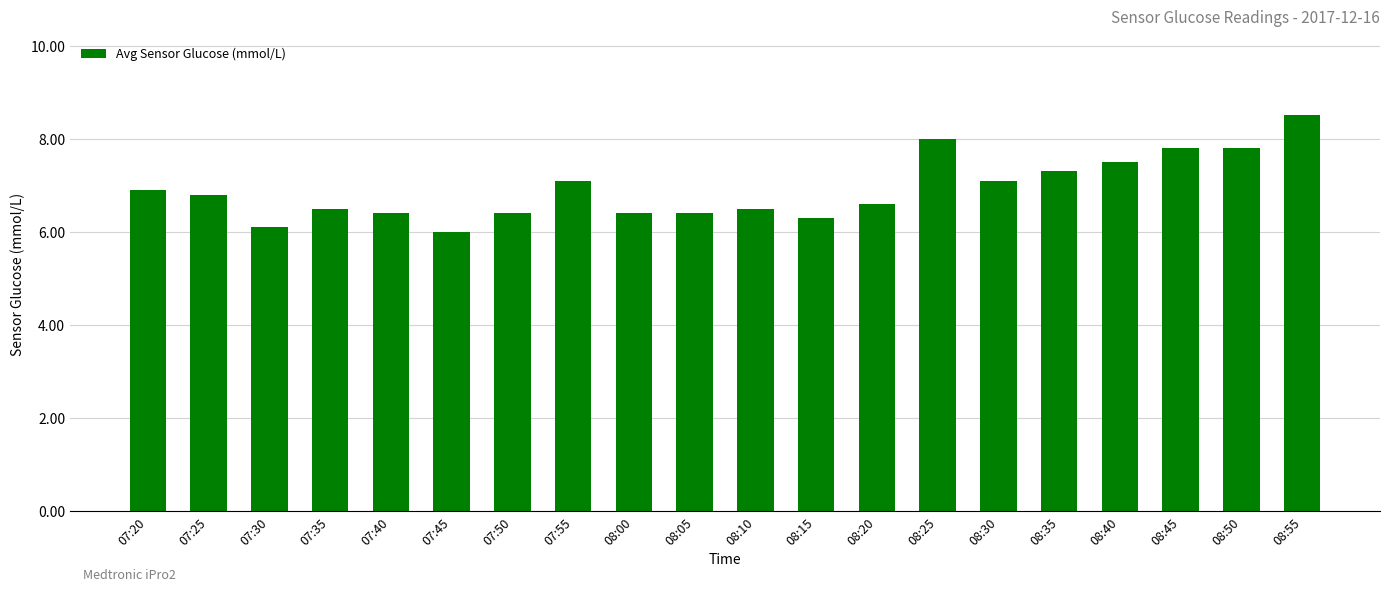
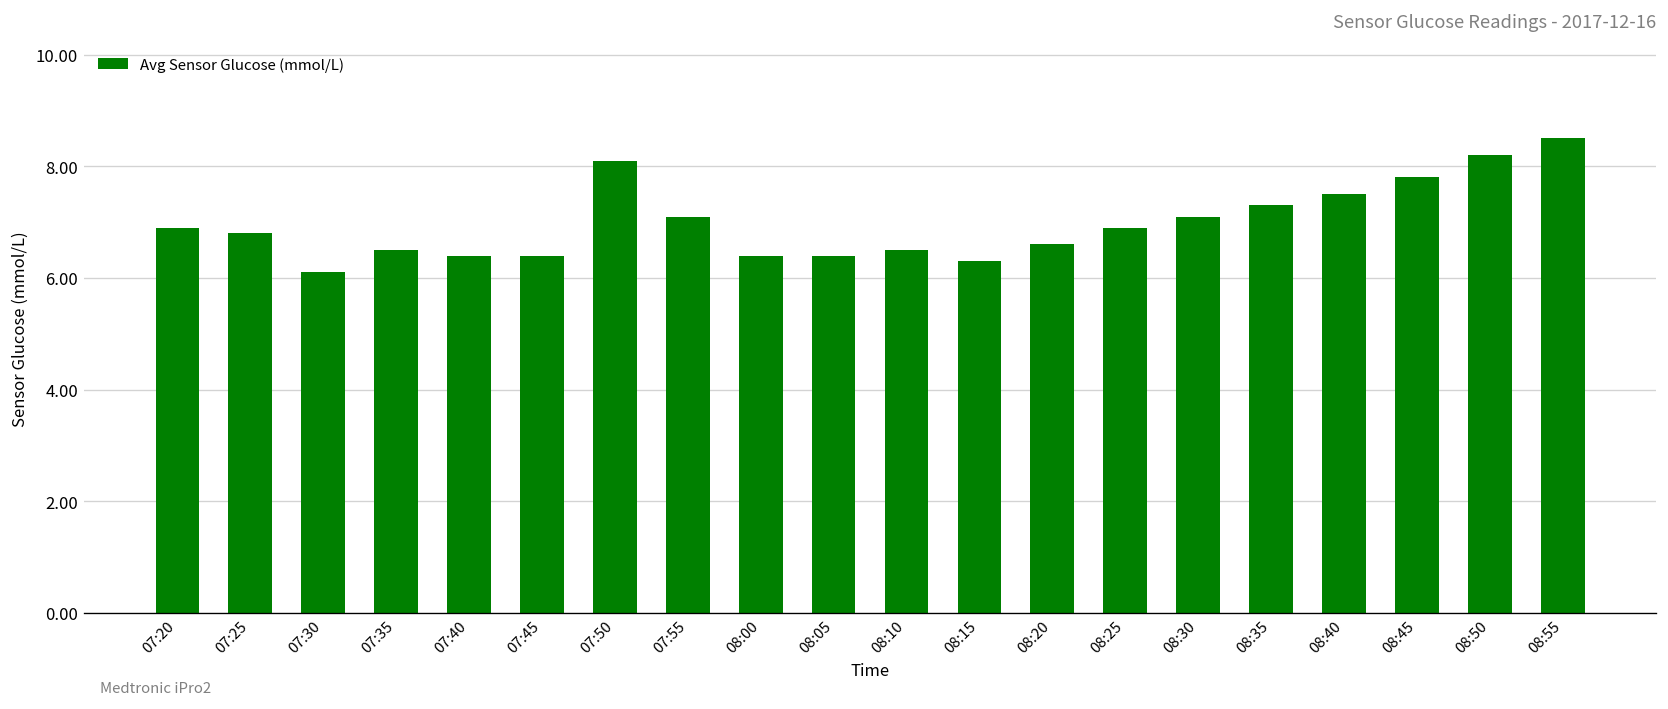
07:45: 6.0 -> 6.4
07:50: 6.4 -> 8.1
08:25: 8.0 -> 6.9
08:50: 7.8 -> 8.2
